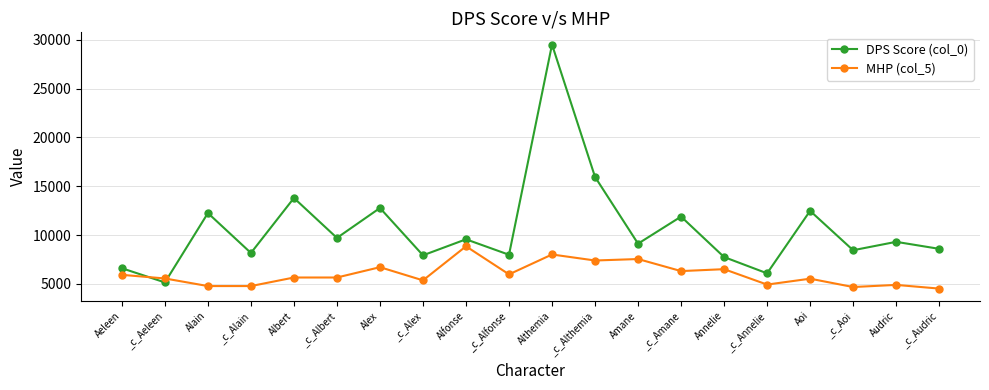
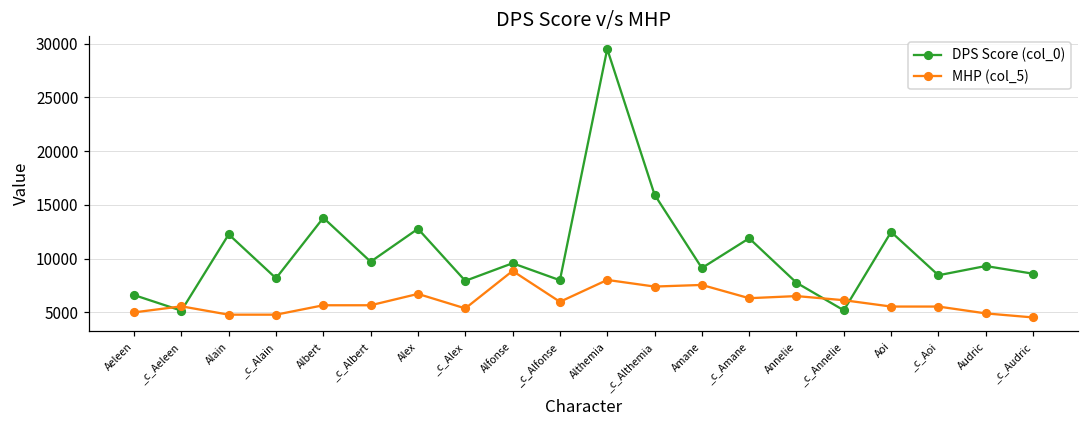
MHP (col_5), Aeleen: 6000 -> 5000
DPS Score (col_0), _c_Annelie: 6000 -> 5000
MHP (col_5), _c_Annelie: 5000 -> 6000
MHP (col_5), _c_Aoi: 5000 -> 6000
